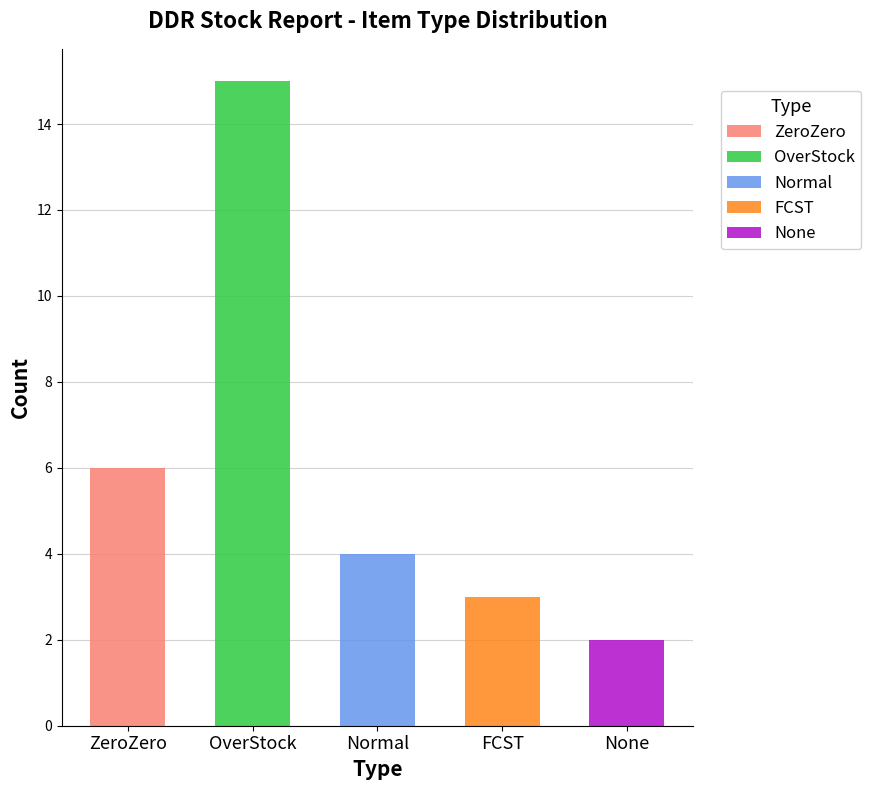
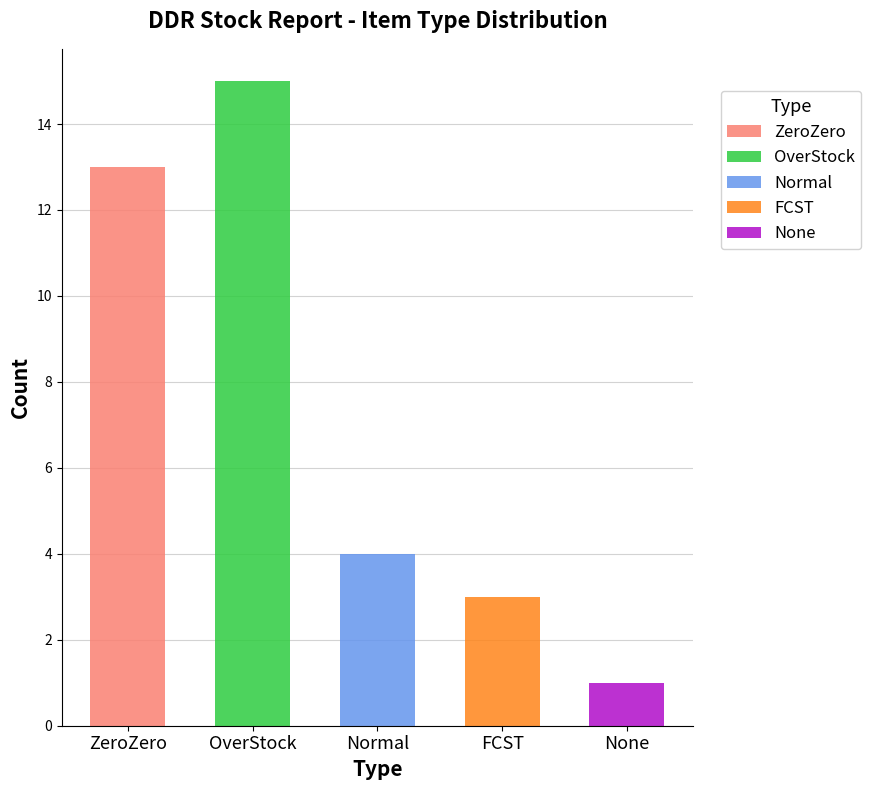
ZeroZero: 6 -> 13
None: 2 -> 1
